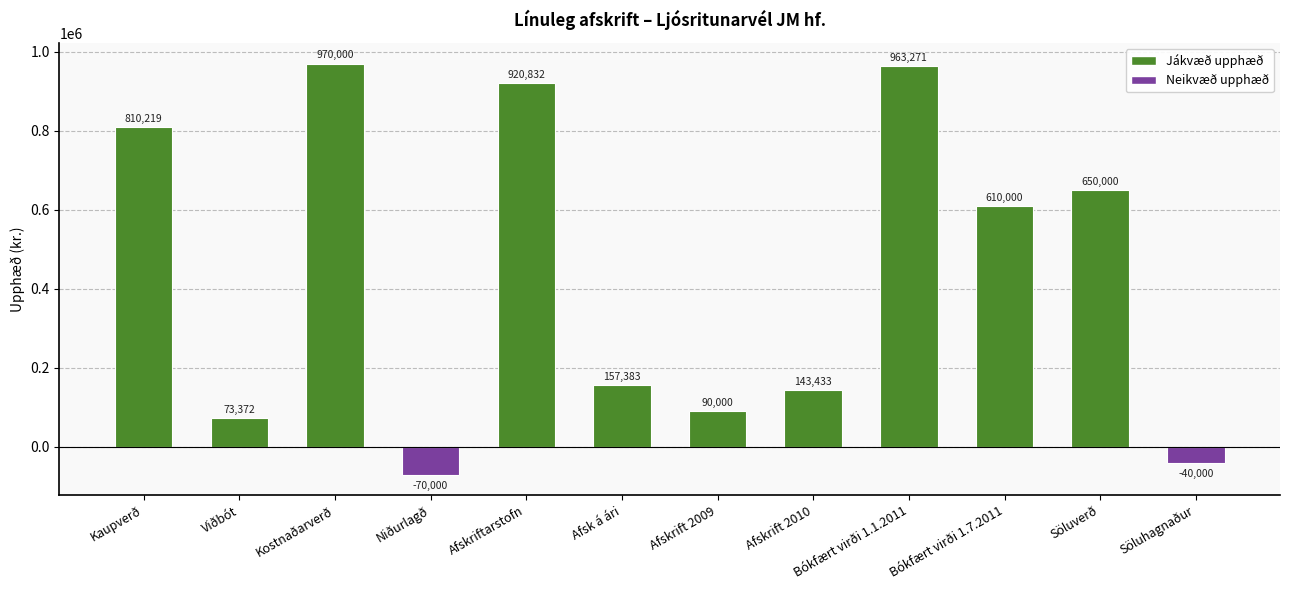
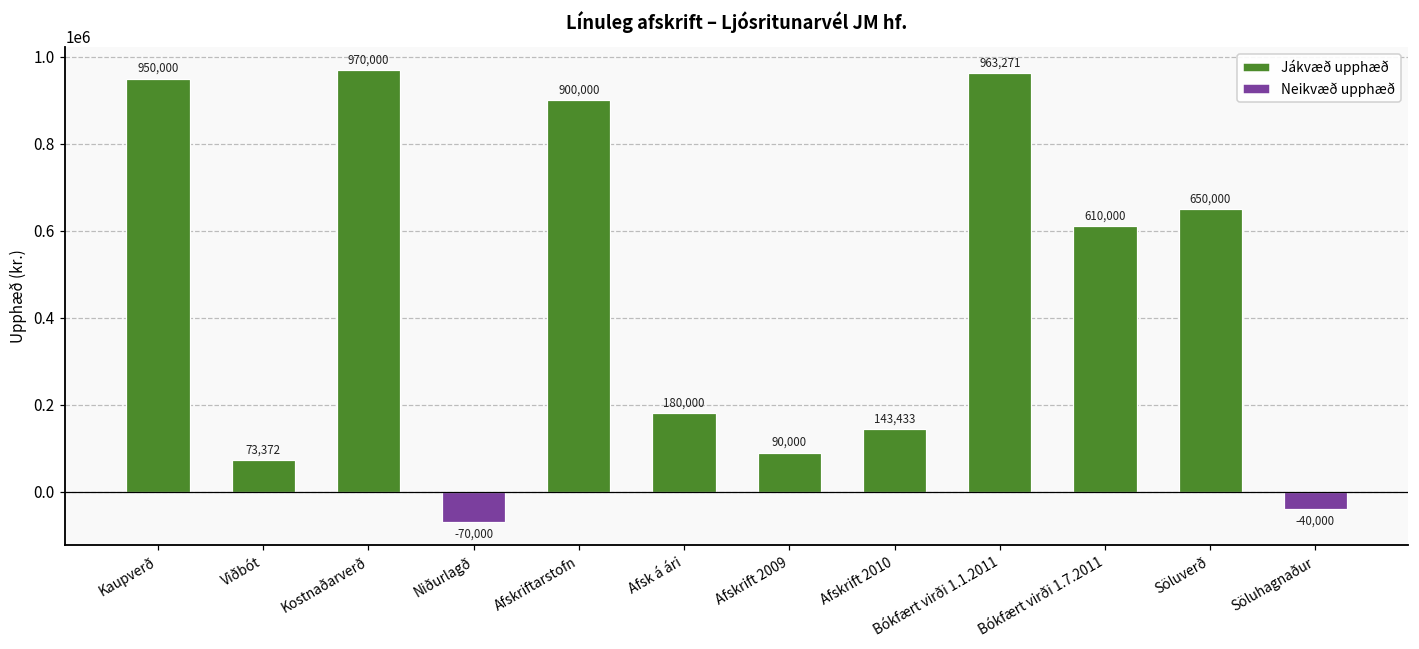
Kaupverð: 810,219 -> 950,000
Afskriftarstofn: 920,832 -> 900,000
Afsk á ári: 157,383 -> 180,000
